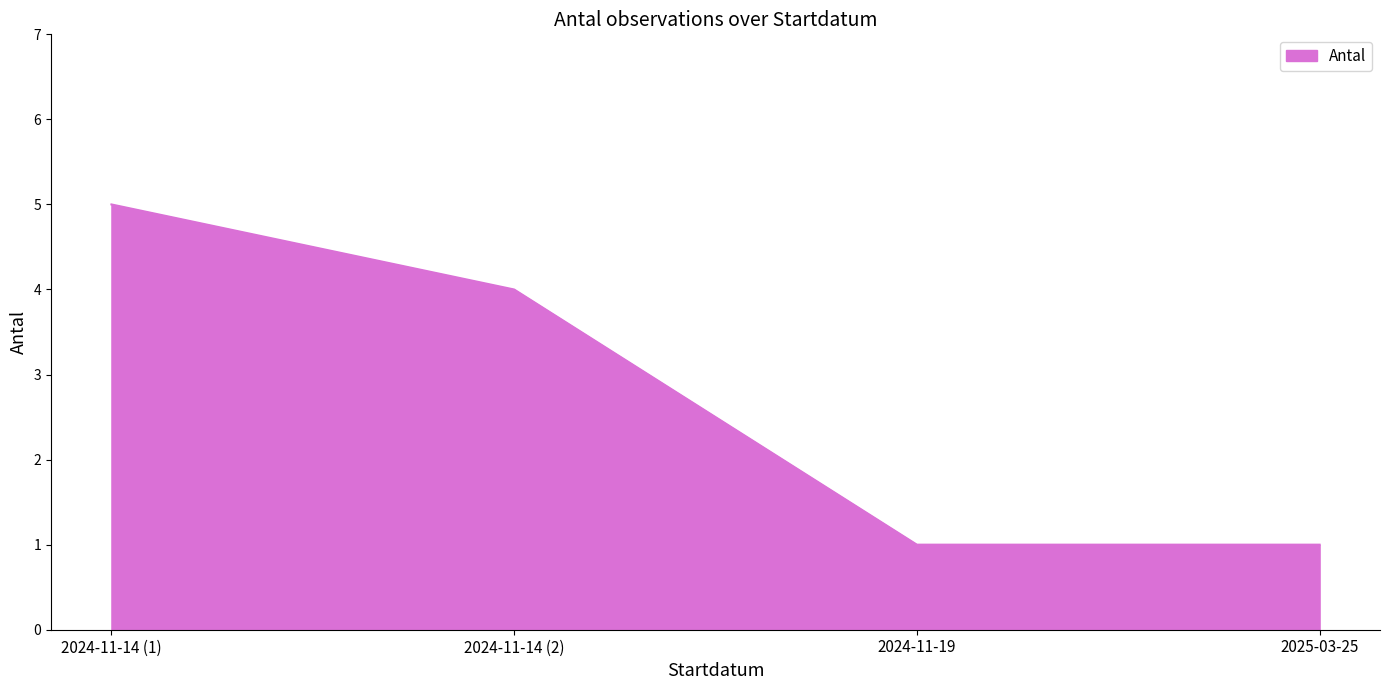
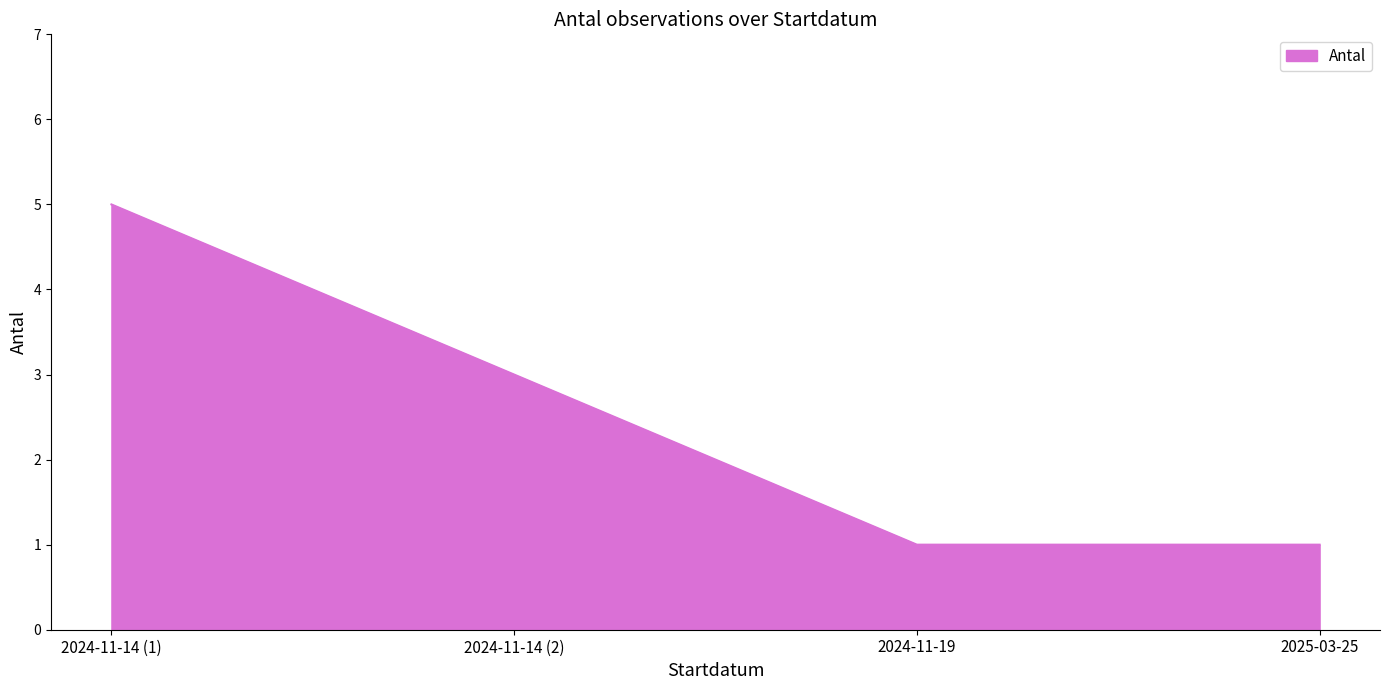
2024-11-14 (2): 4 -> 3
